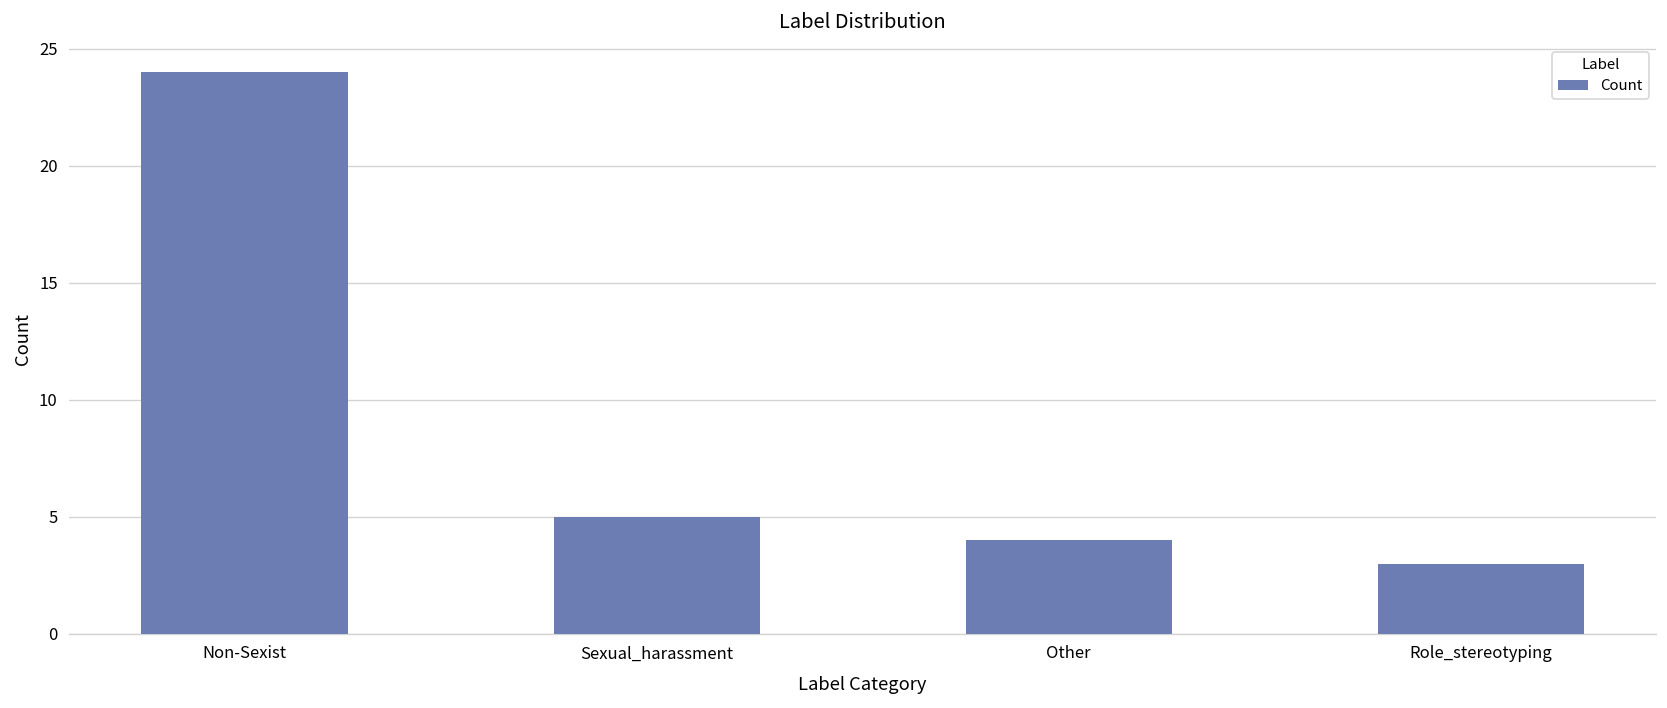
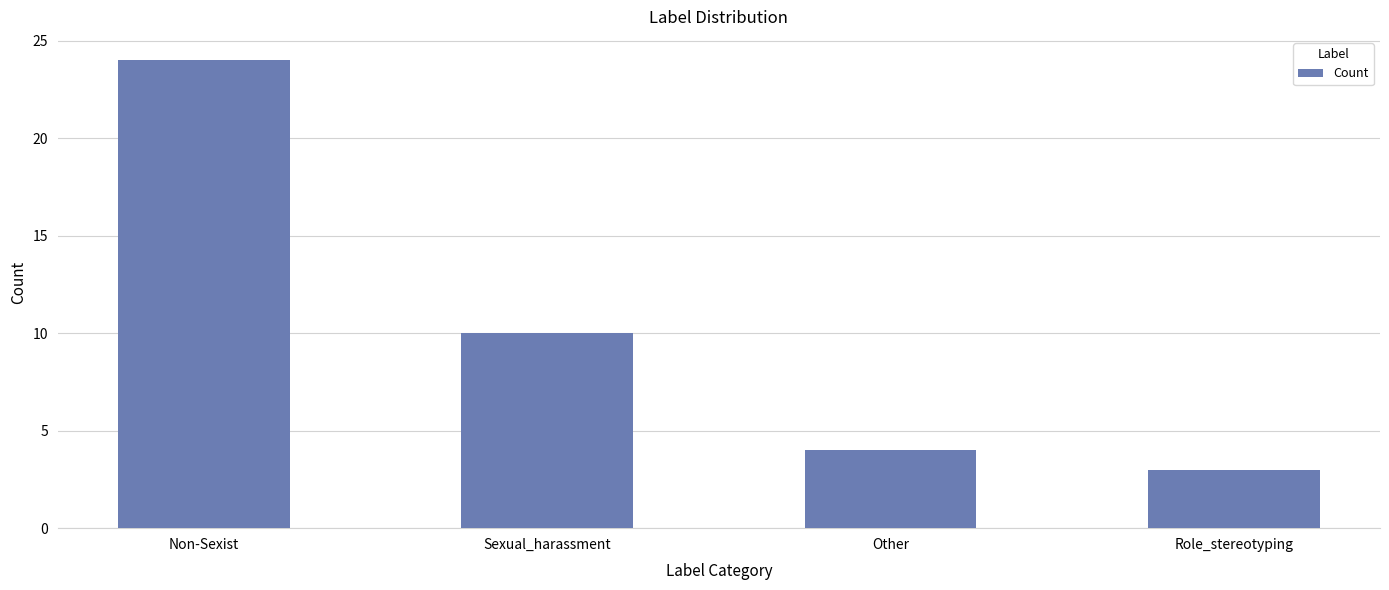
Sexual_harassment: 5 -> 10
